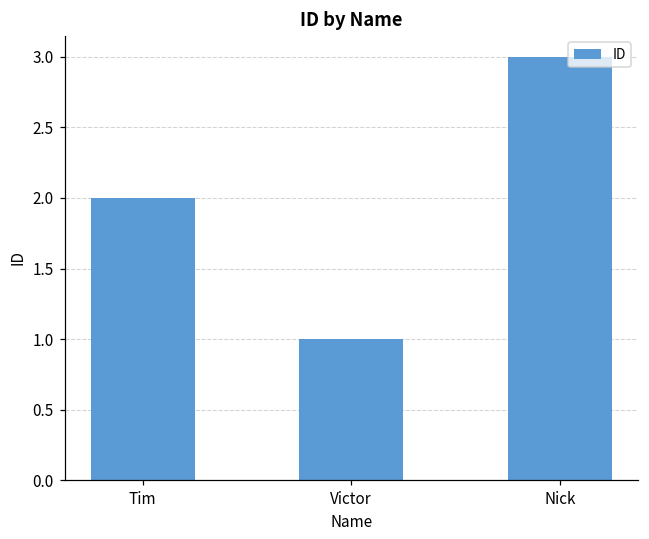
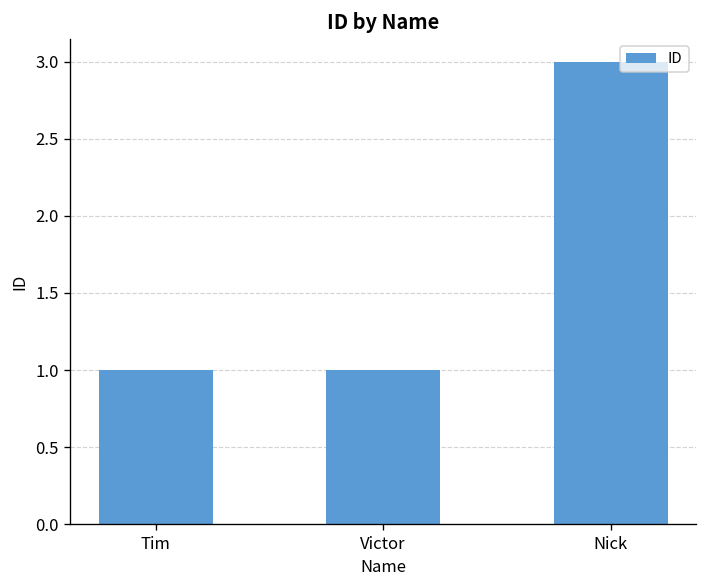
Tim: 2 -> 1
